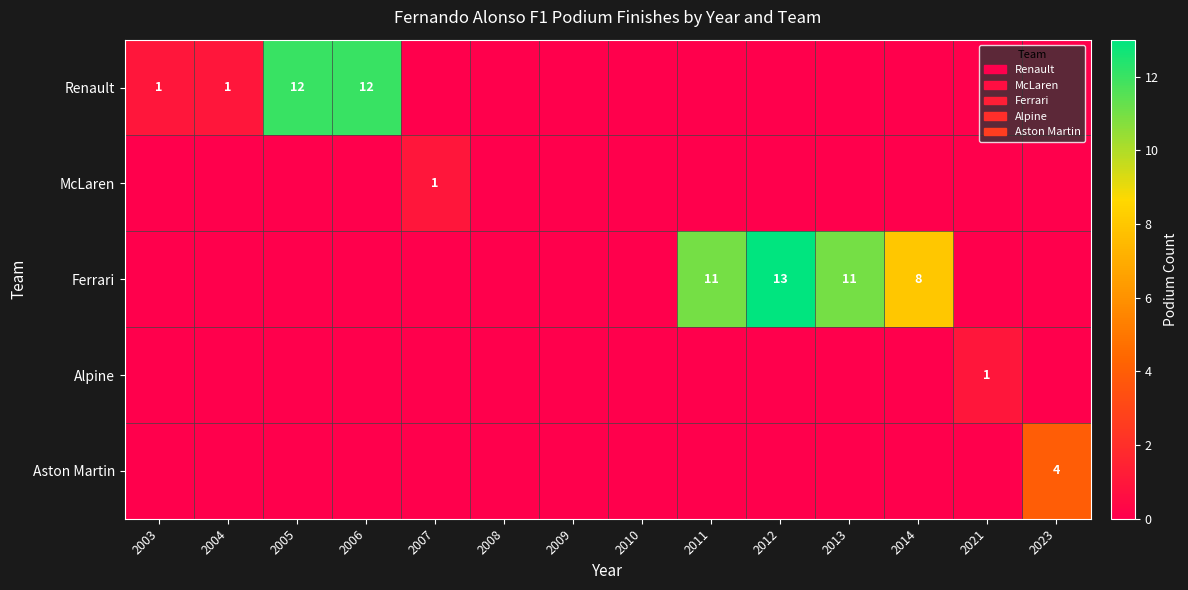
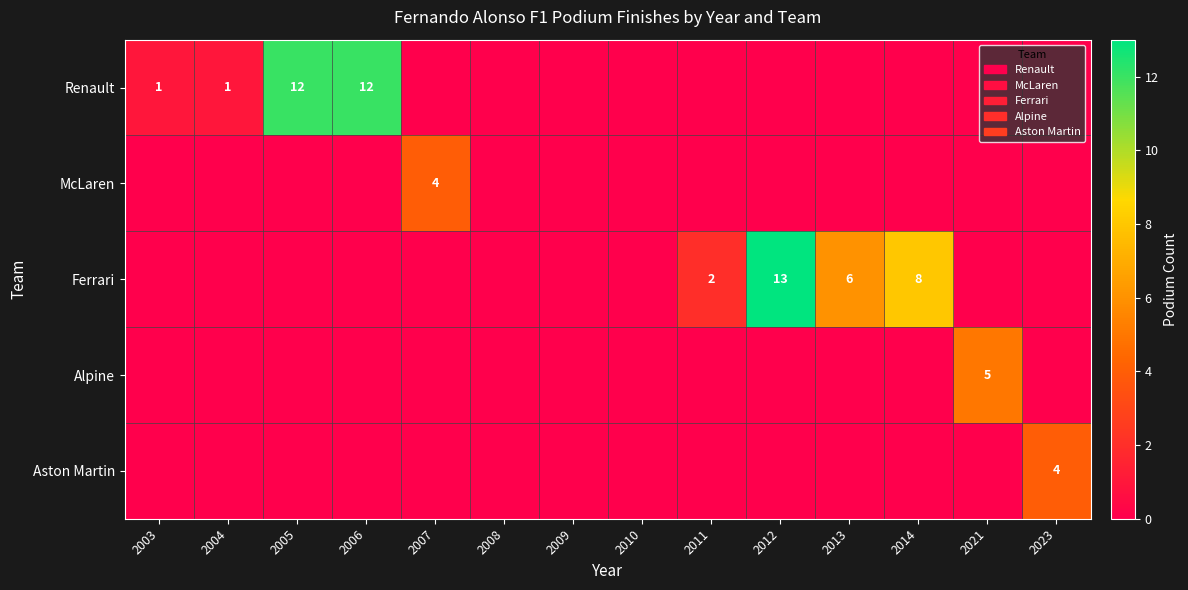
McLaren, 2007: 1 -> 4
Ferrari, 2011: 11 -> 2
Ferrari, 2013: 11 -> 6
Alpine, 2021: 1 -> 5
